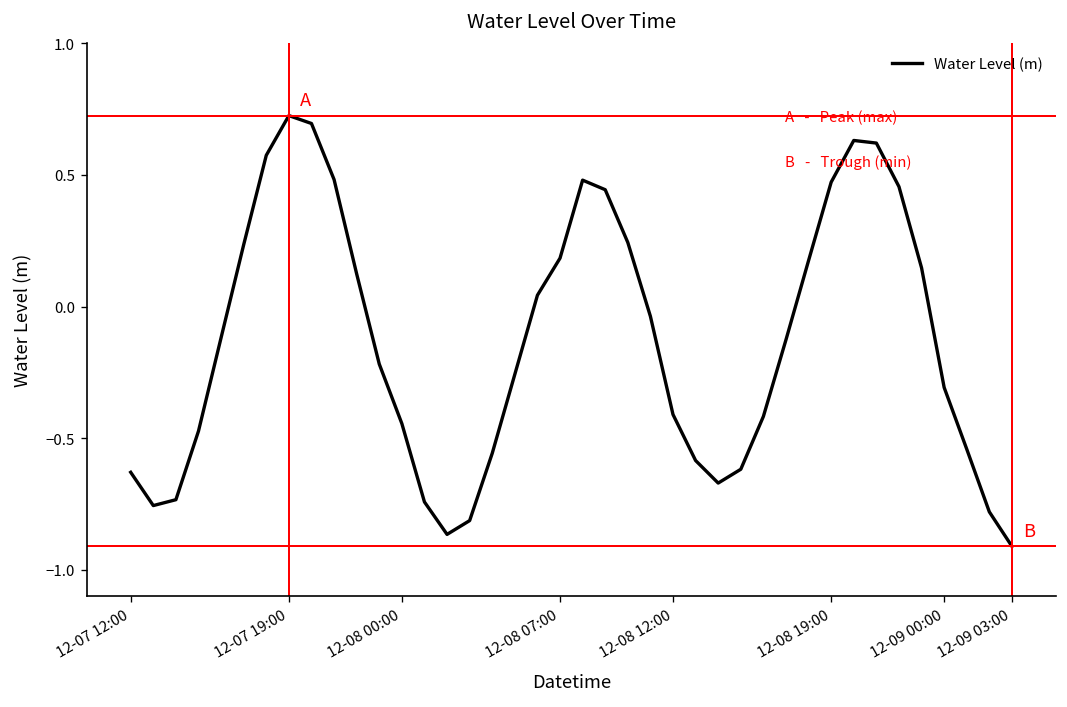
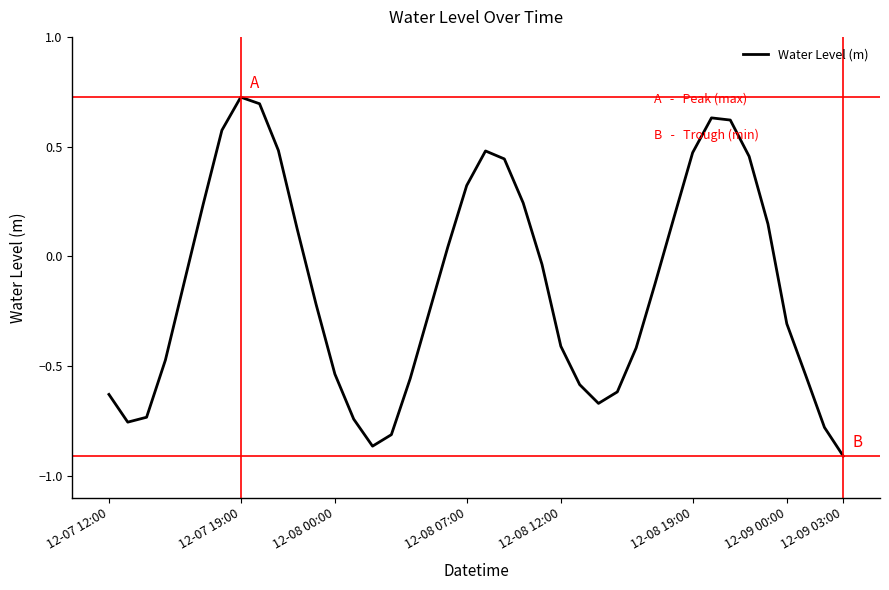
12-08 00:00: -0.44 -> -0.54
12-08 07:00: 0.18 -> 0.32
